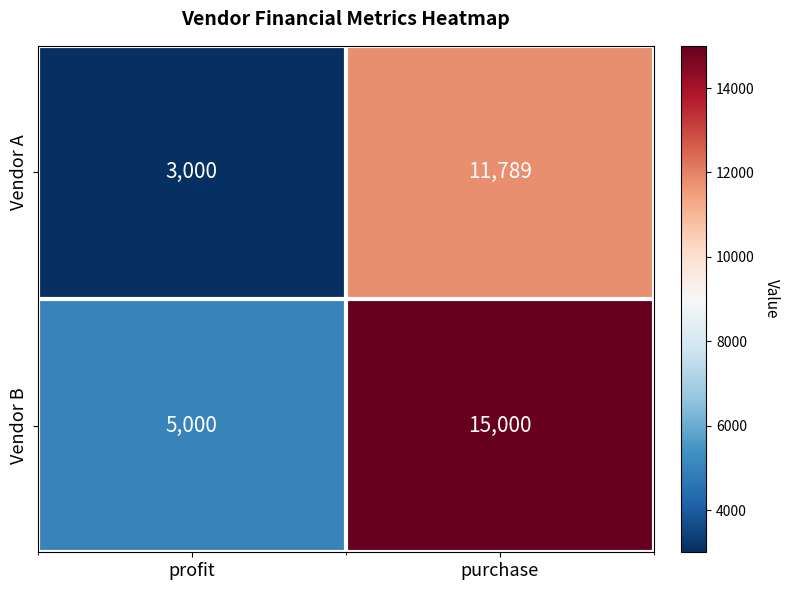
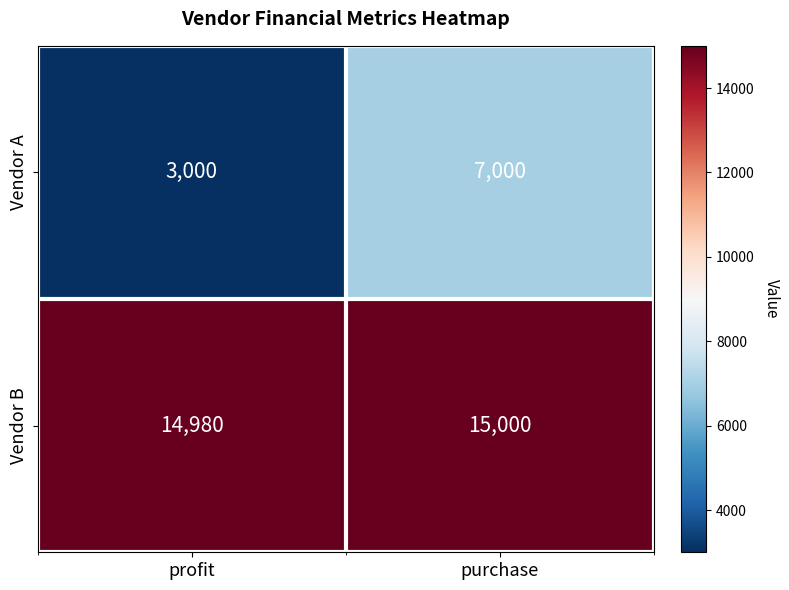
Vendor A, purchase: 11,789 -> 7,000
Vendor B, profit: 5,000 -> 14,980
